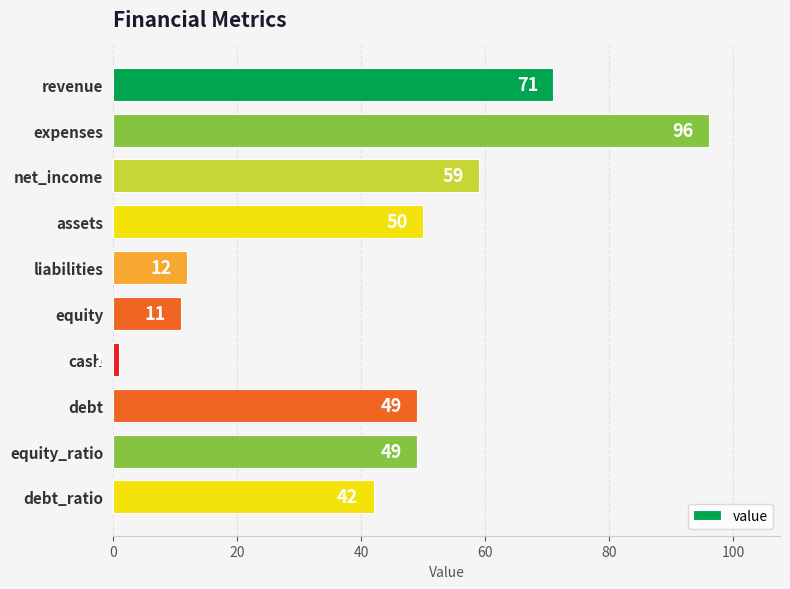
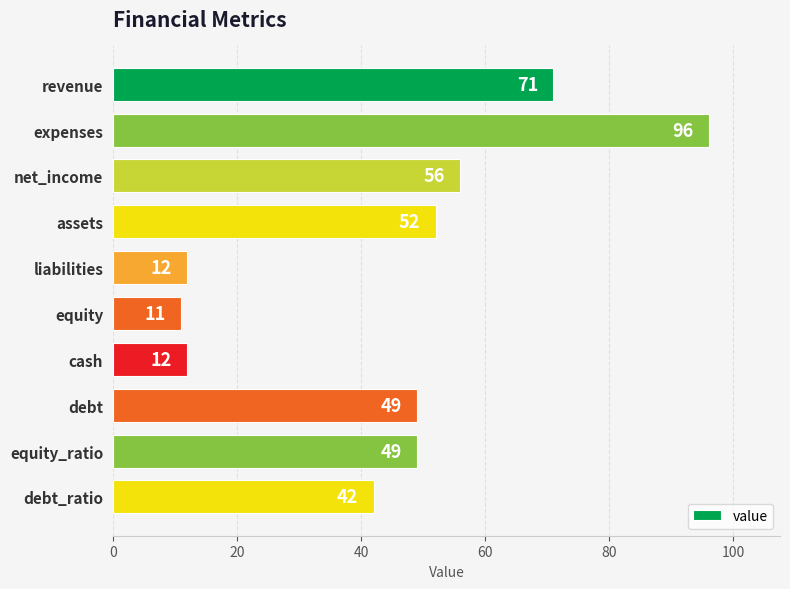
net_income: 59 -> 56
assets: 50 -> 52
cash: 1 -> 12
